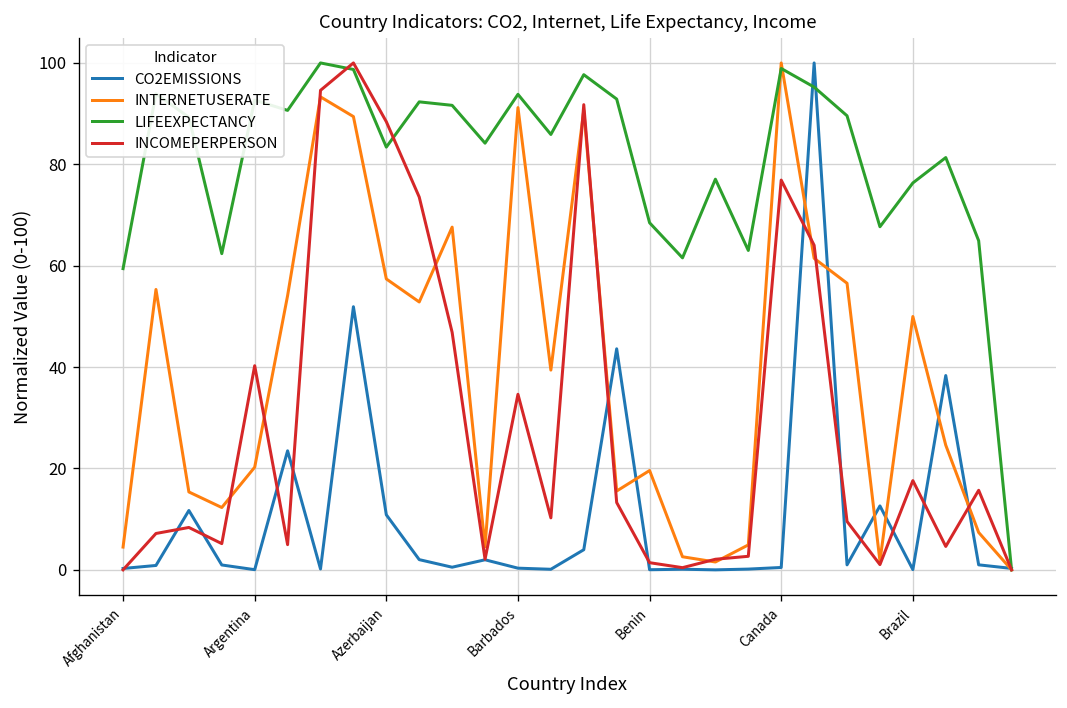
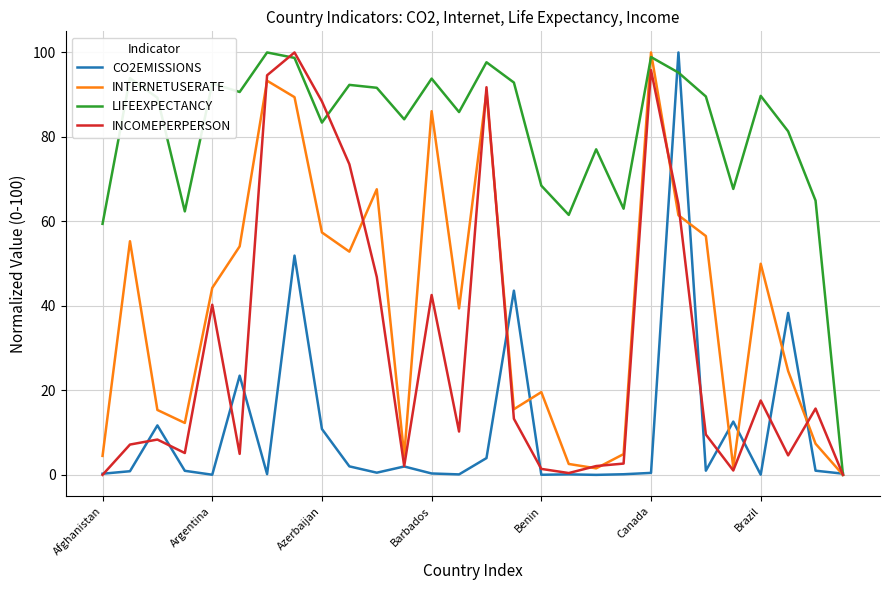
INTERNETUSERATE, Argentina: 20 -> 44
INTERNETUSERATE, Barbados: 91 -> 86
INCOMEPERPERSON, Barbados: 35 -> 43
INCOMEPERPERSON, Canada: 77 -> 96
LIFEEXPECTANCY, Brazil: 76 -> 90
